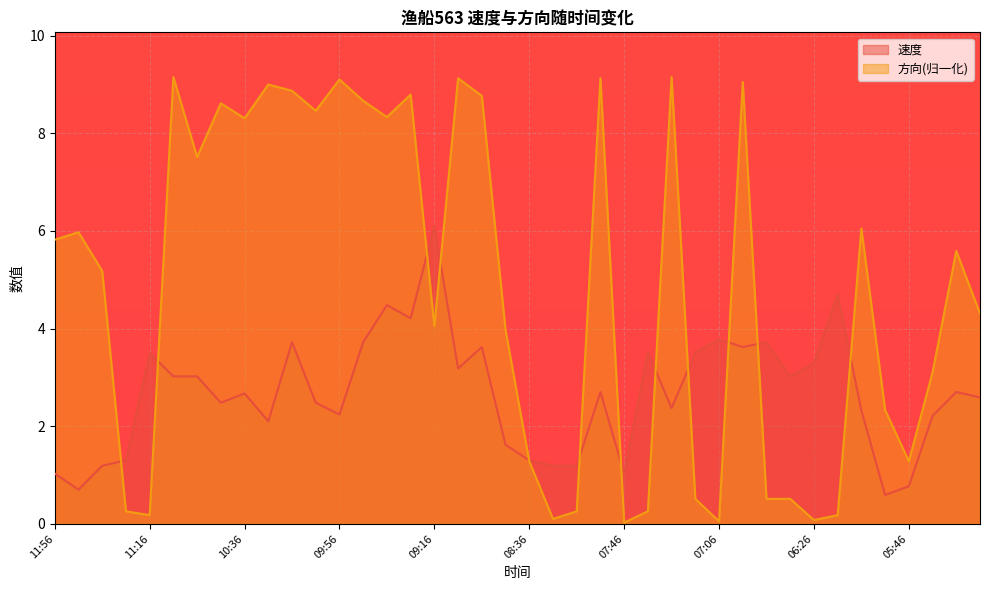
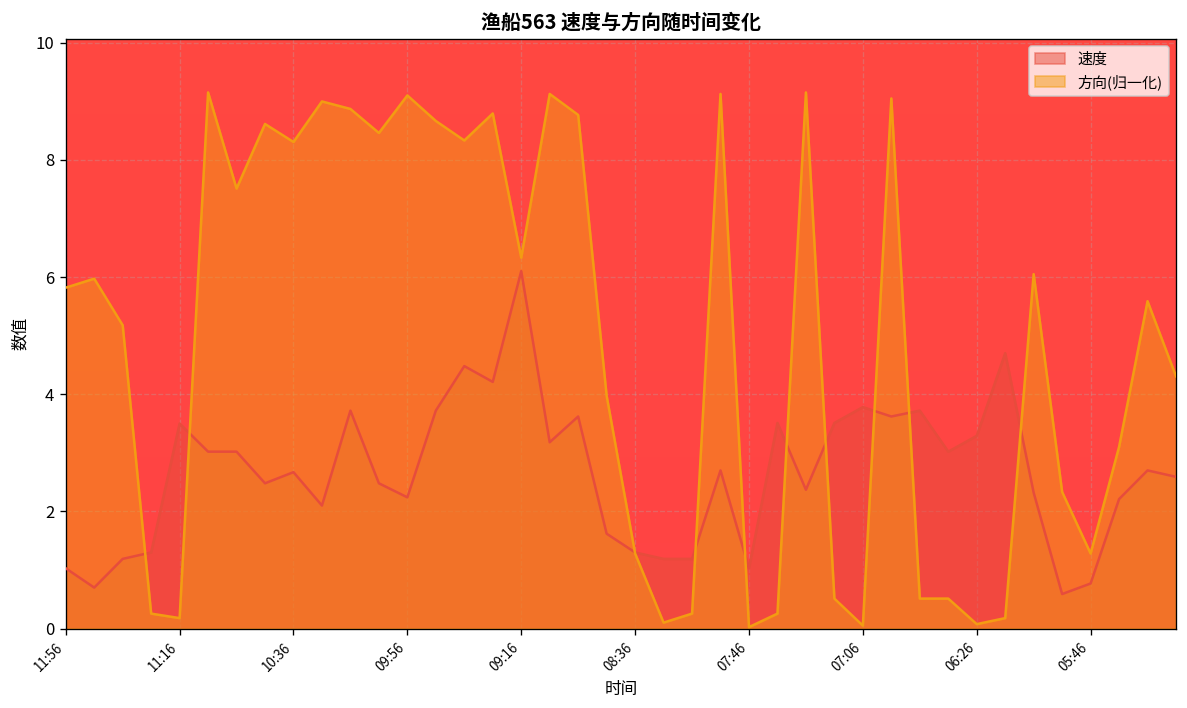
方向(归一化), 09:16: 4.0 -> 6.3
